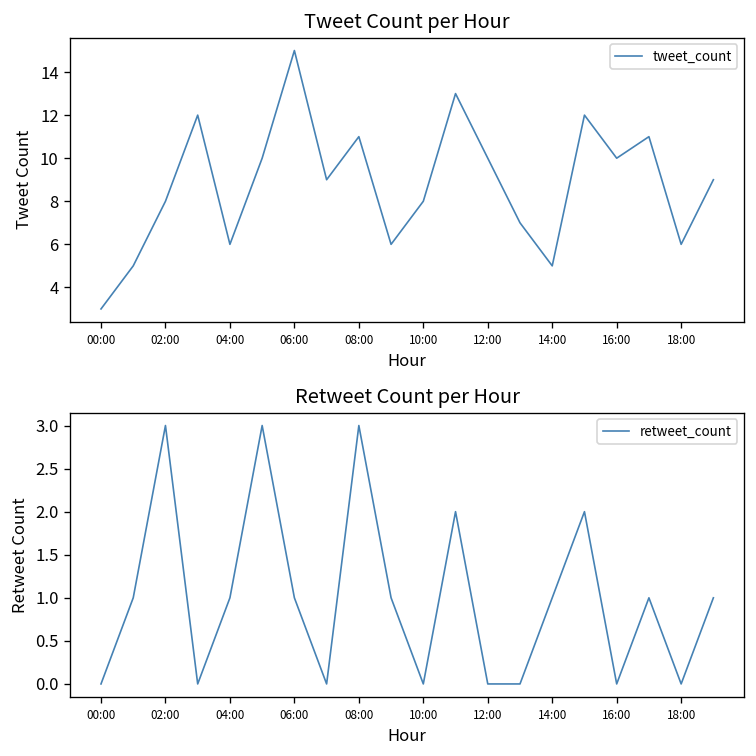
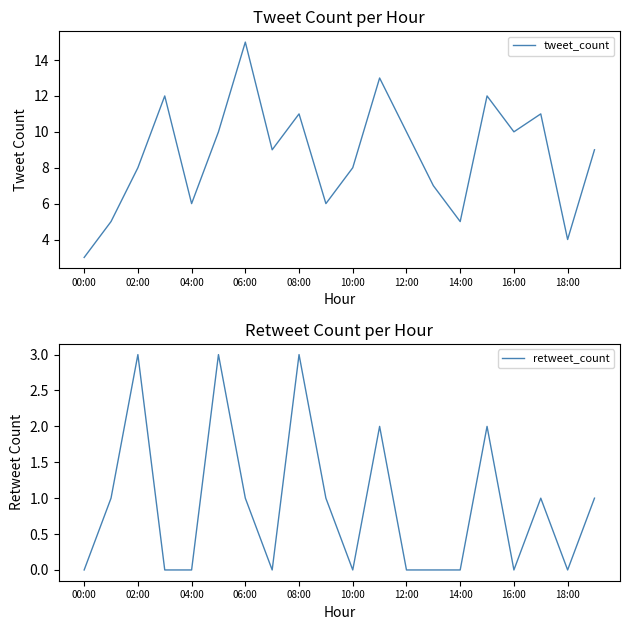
Tweet Count per Hour, 18:00: 6 -> 4
Retweet Count per Hour, 04:00: 1 -> 0
Retweet Count per Hour, 14:00: 1 -> 0
